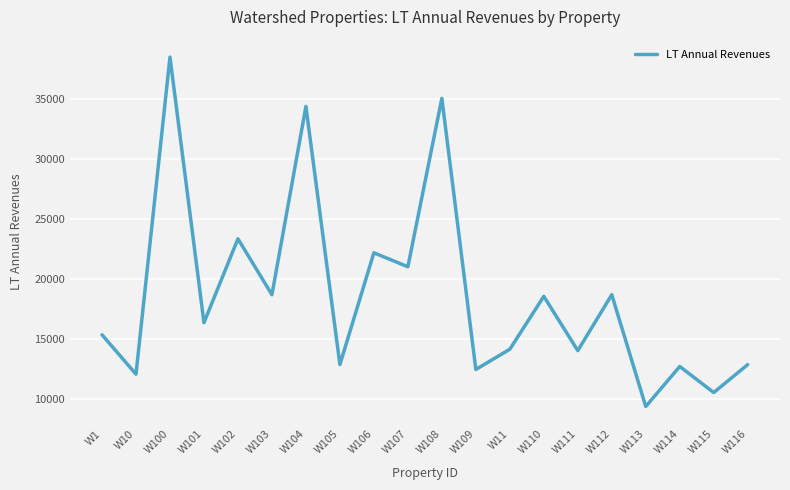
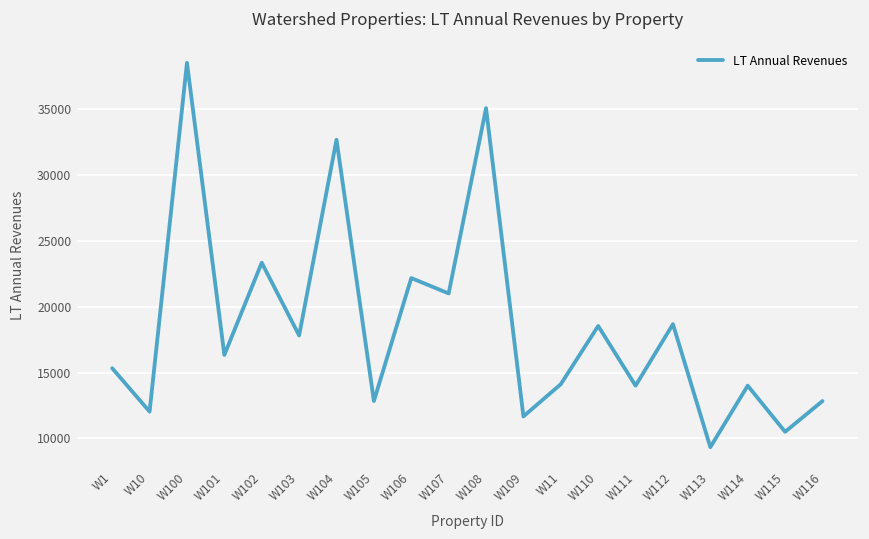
W103: 18700 -> 17800
W104: 34400 -> 32700
W109: 12400 -> 11700
W114: 12700 -> 14000
